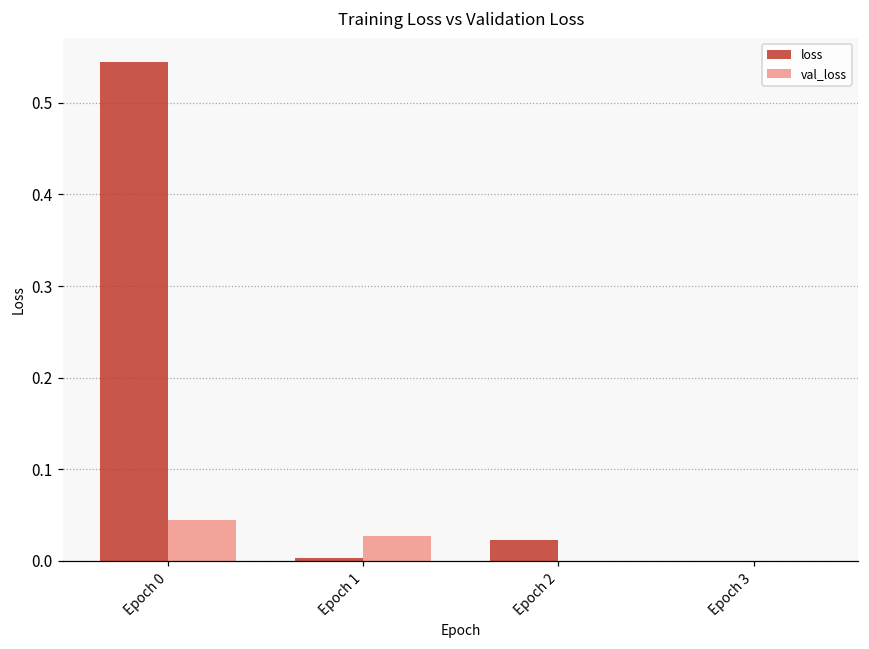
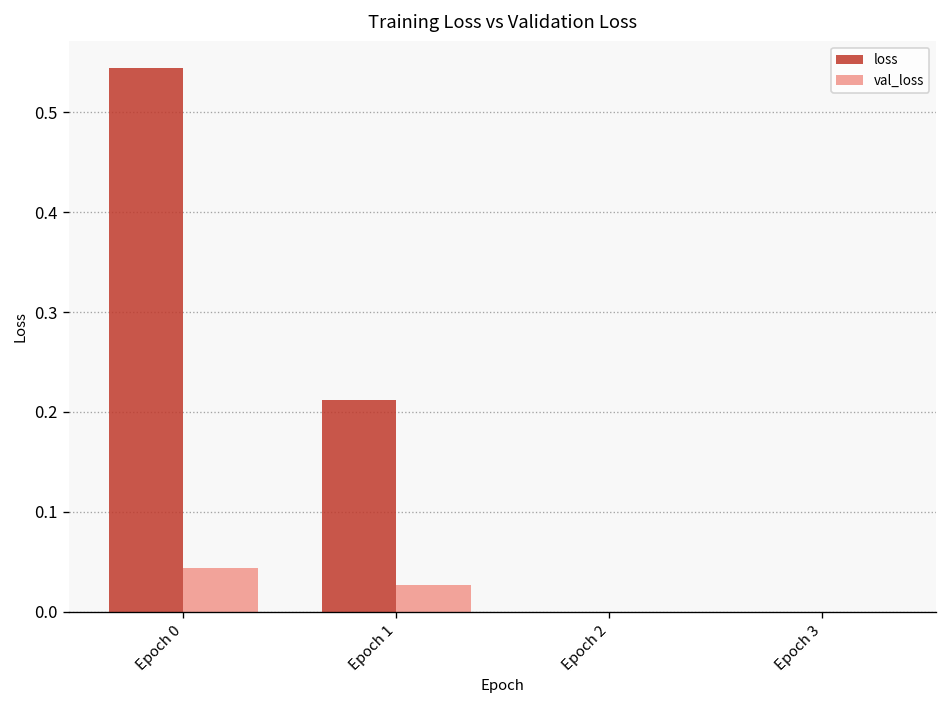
loss, Epoch 1: 0.00 -> 0.21
loss, Epoch 2: 0.02 -> 0.00
